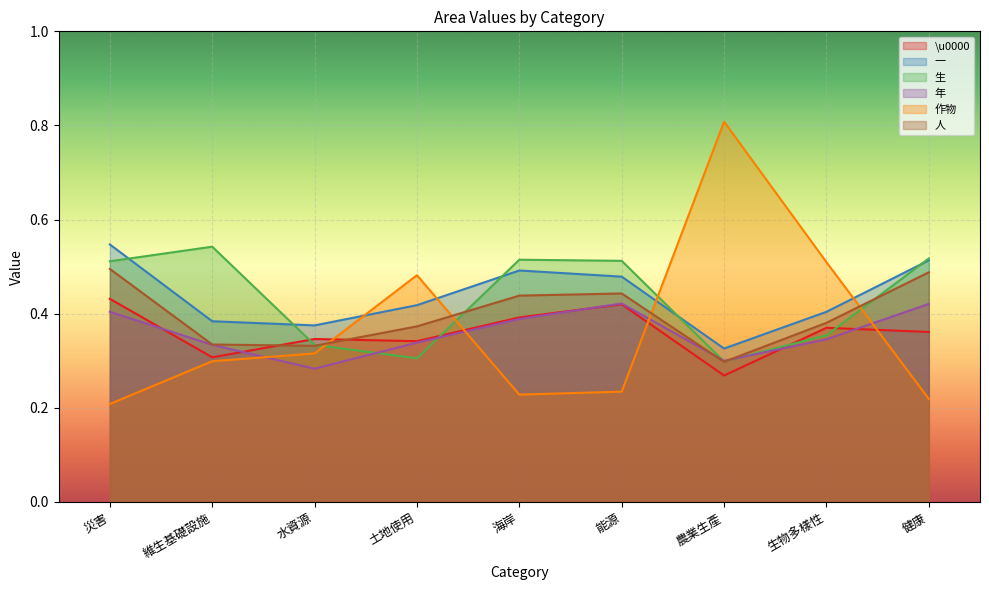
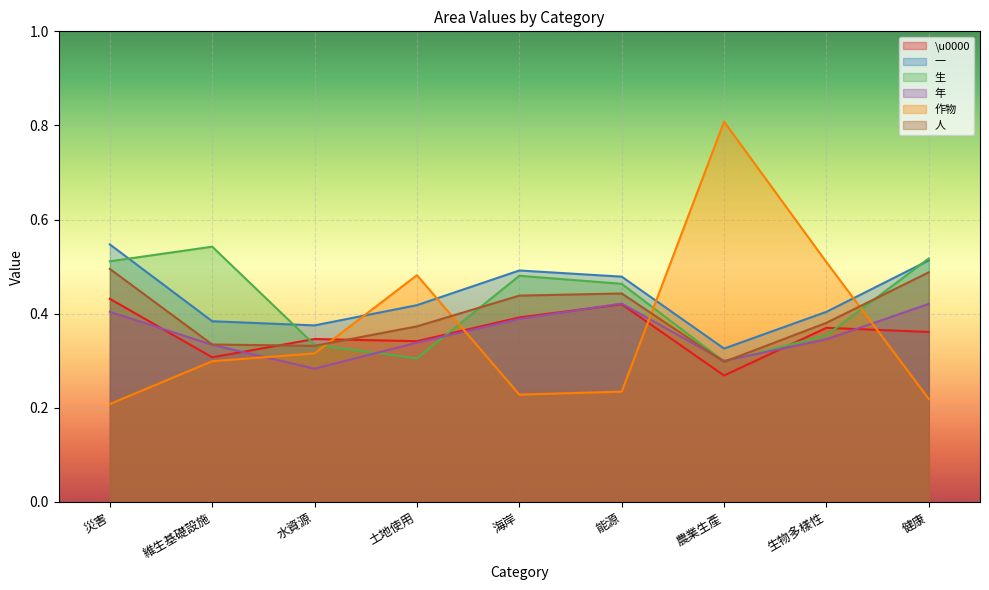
⽣, 海岸: 0.51 -> 0.48
⽣, 能源: 0.51 -> 0.46
